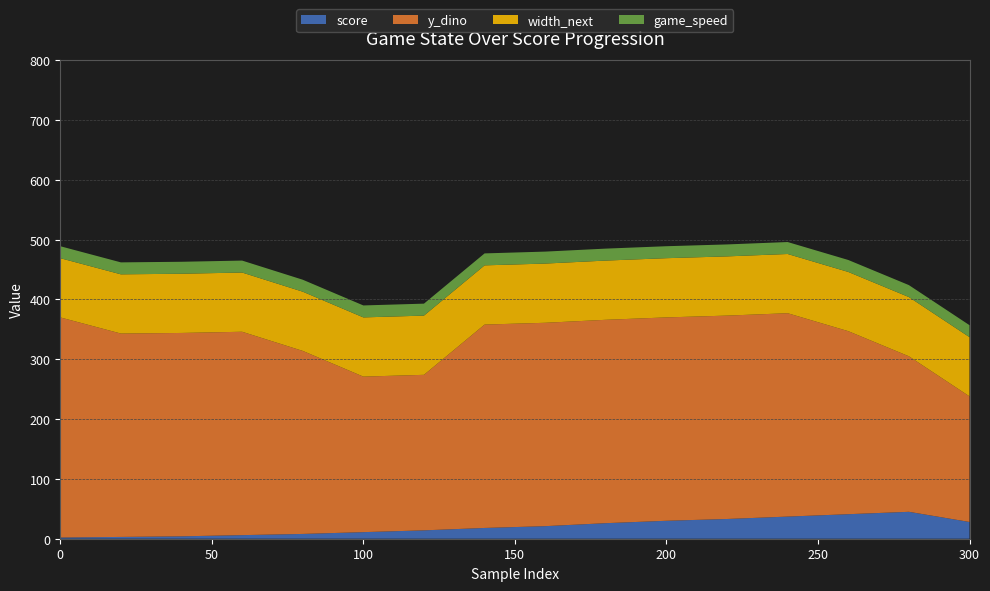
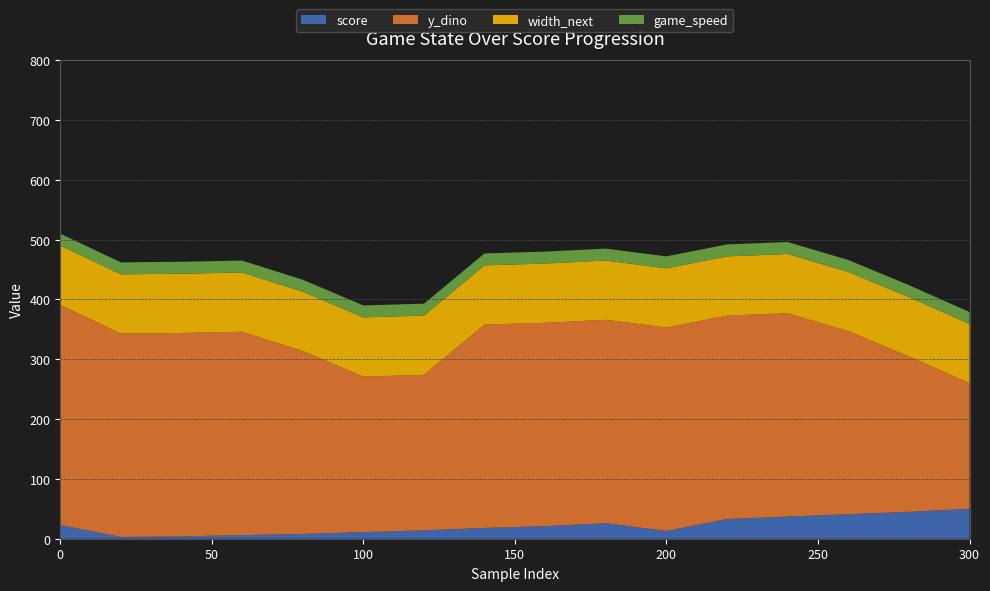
score, 0: 0 -> 20
score, 200: 30 -> 10
score, 300: 30 -> 50
